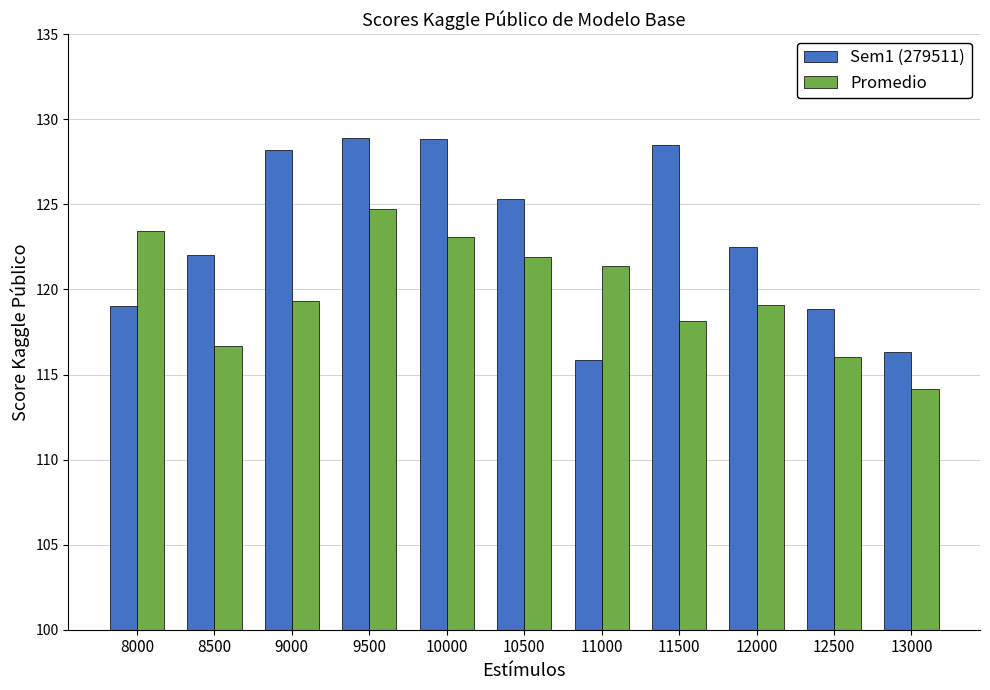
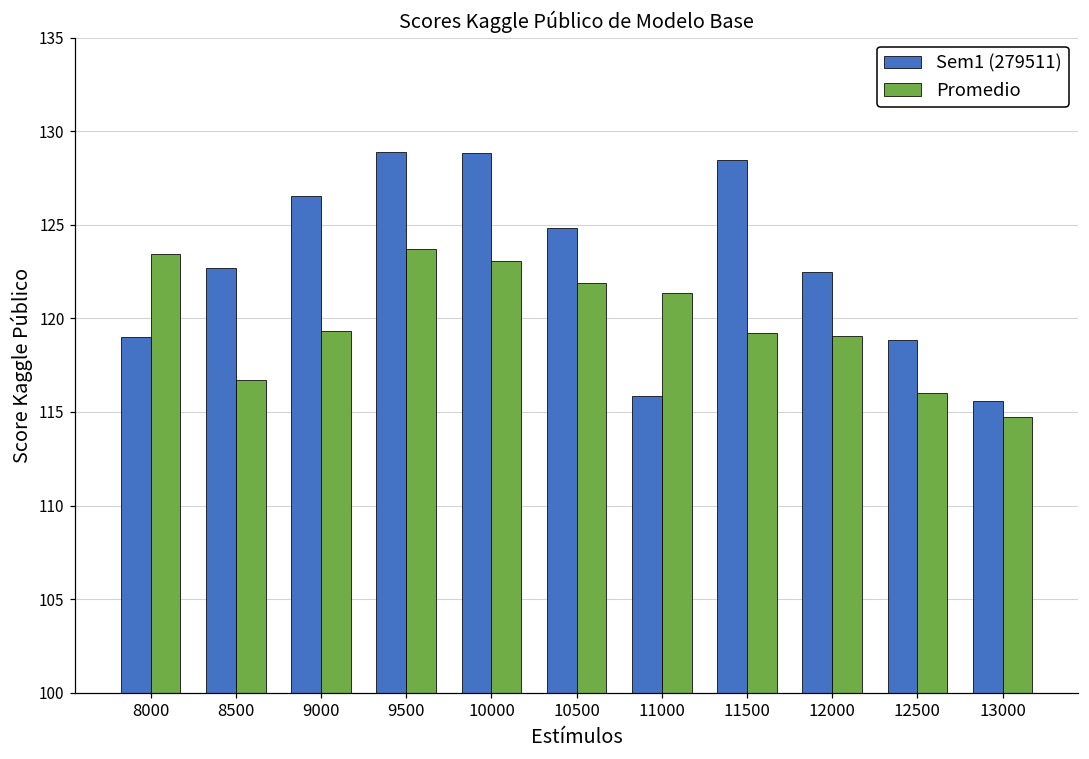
Sem1 (279511), 8500: 122.0 -> 122.7
Sem1 (279511), 9000: 128.2 -> 126.6
Promedio, 9500: 124.7 -> 123.7
Sem1 (279511), 10500: 125.3 -> 124.8
Promedio, 11500: 118.1 -> 119.2
Sem1 (279511), 13000: 116.3 -> 115.6
Promedio, 13000: 114.2 -> 114.7
